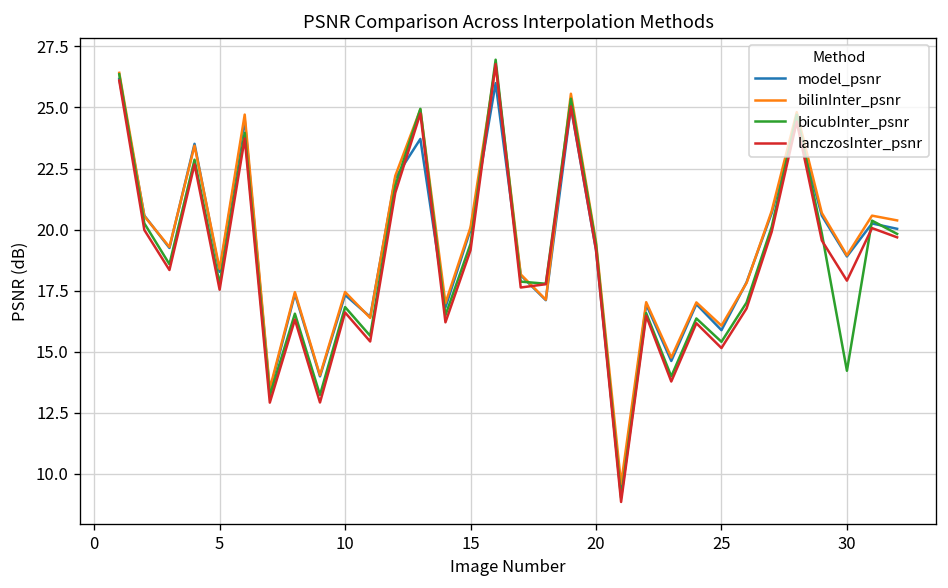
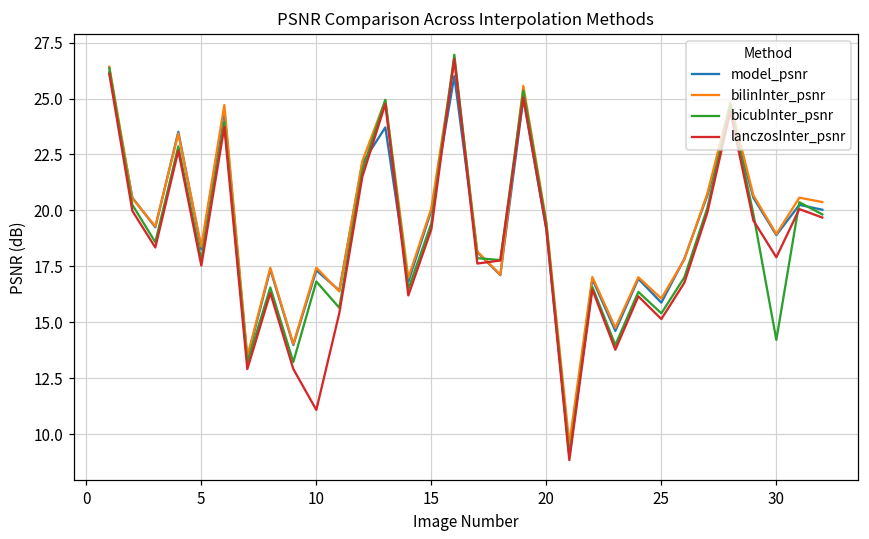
lanczosInter_psnr, 10: 16.6 -> 11.1
